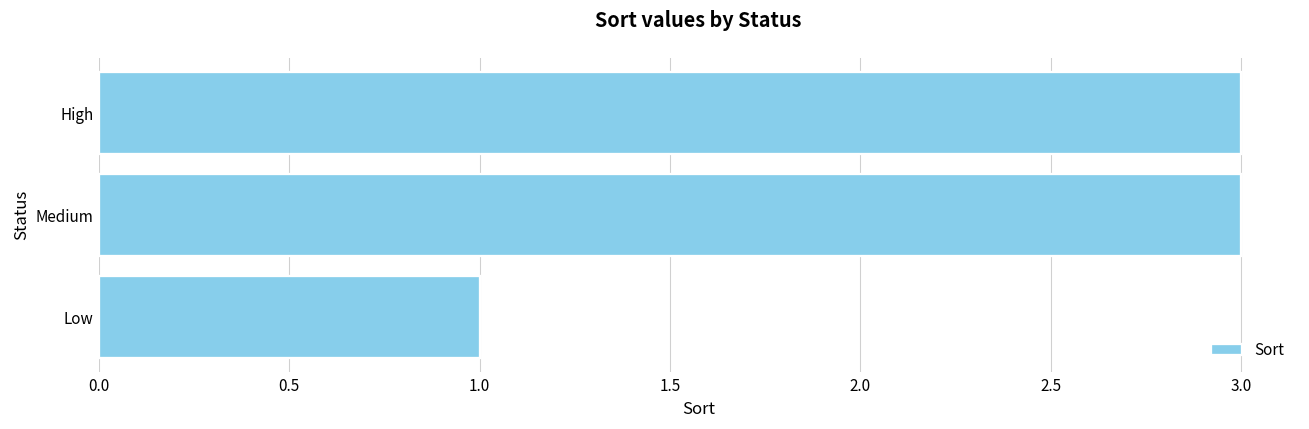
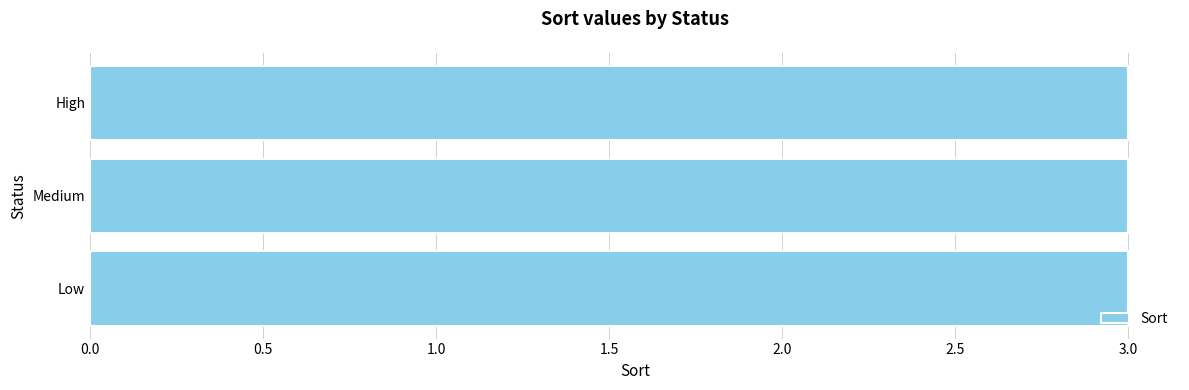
Low: 1 -> 3
